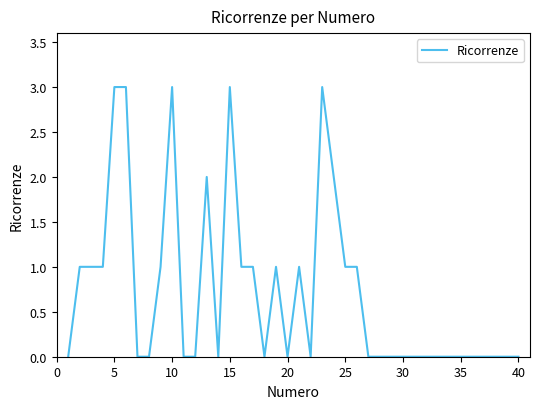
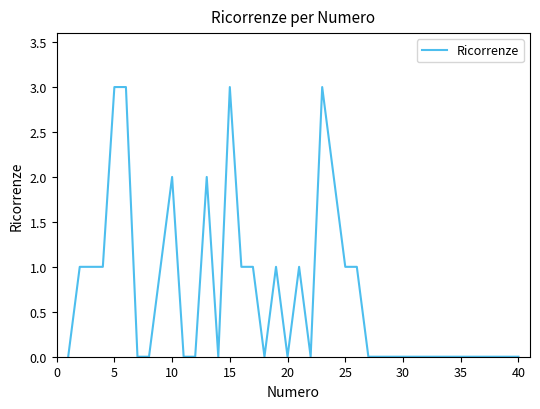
10: 3 -> 2
